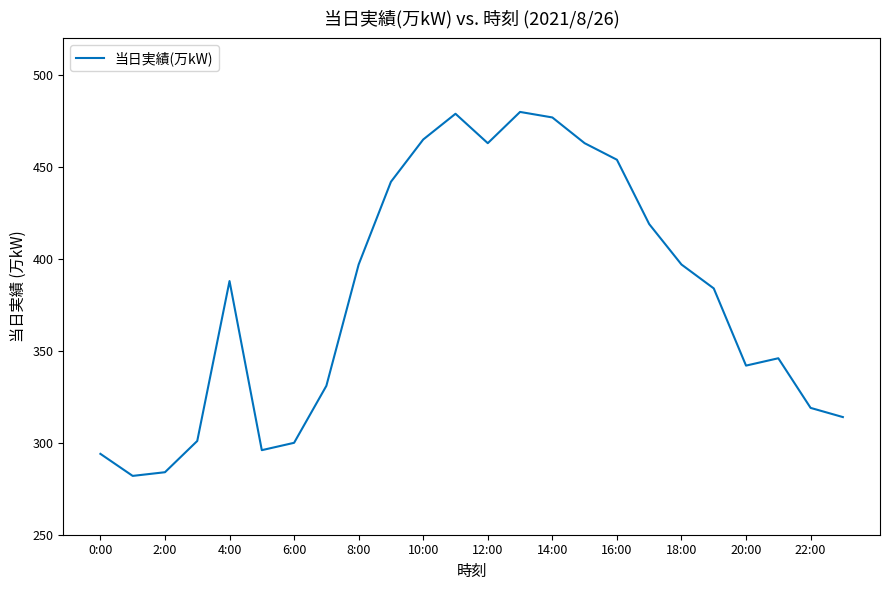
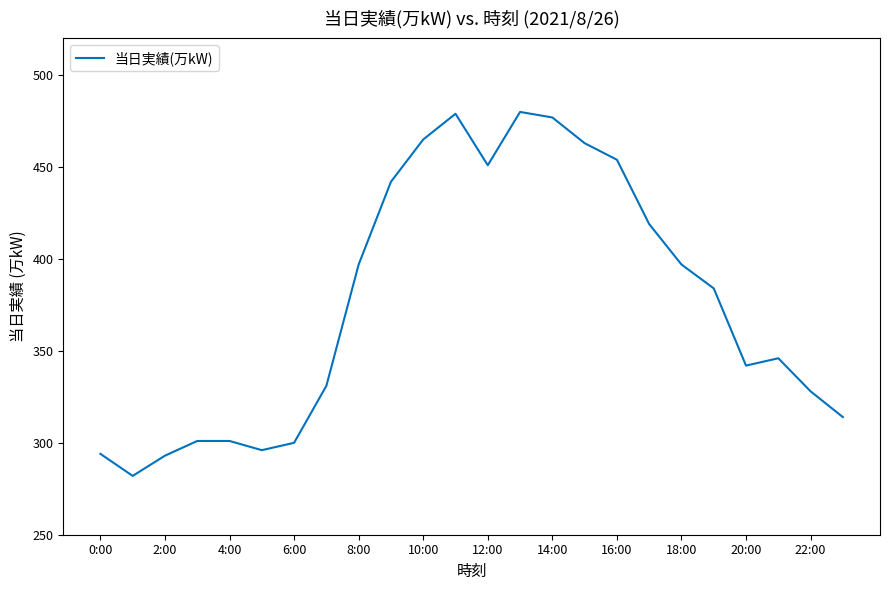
2:00: 284 -> 293
4:00: 388 -> 301
12:00: 463 -> 451
22:00: 319 -> 328
